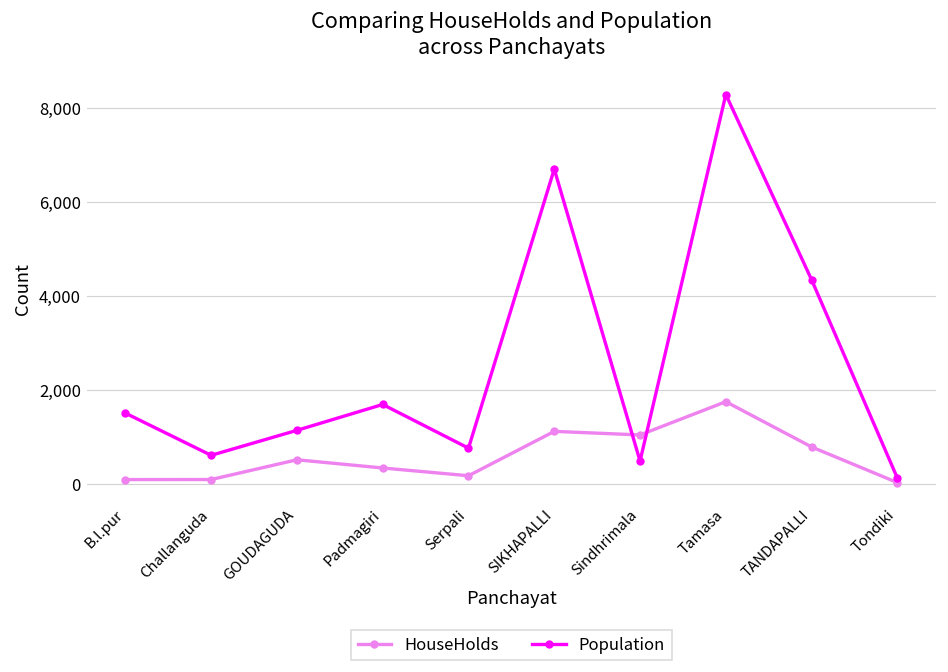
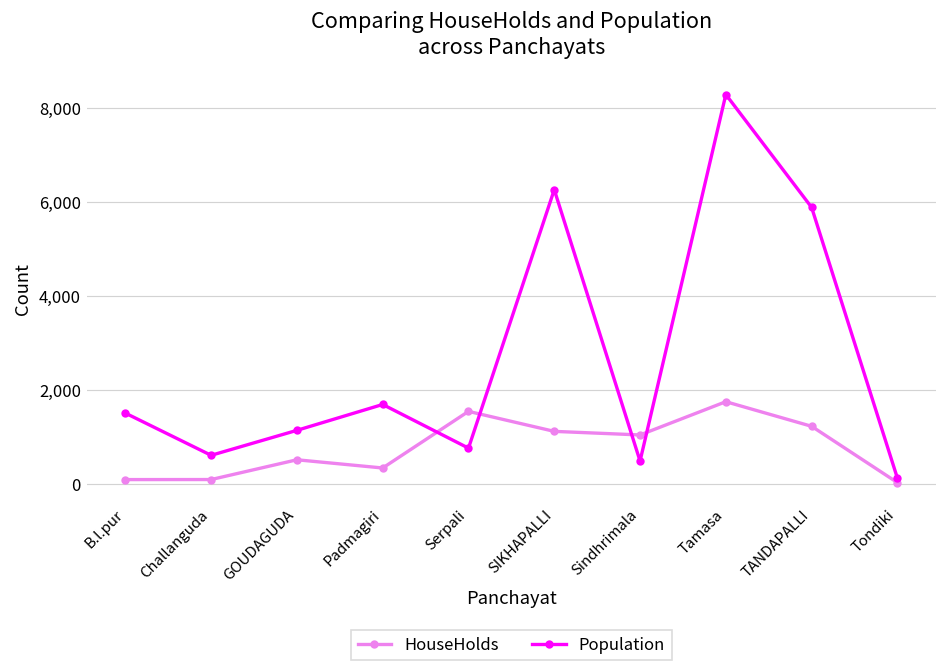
HouseHolds, Serpali: 200 -> 1,500
Population, SIKHAPALLI: 6,700 -> 6,300
HouseHolds, TANDAPALLI: 800 -> 1,200
Population, TANDAPALLI: 4,300 -> 5,900
